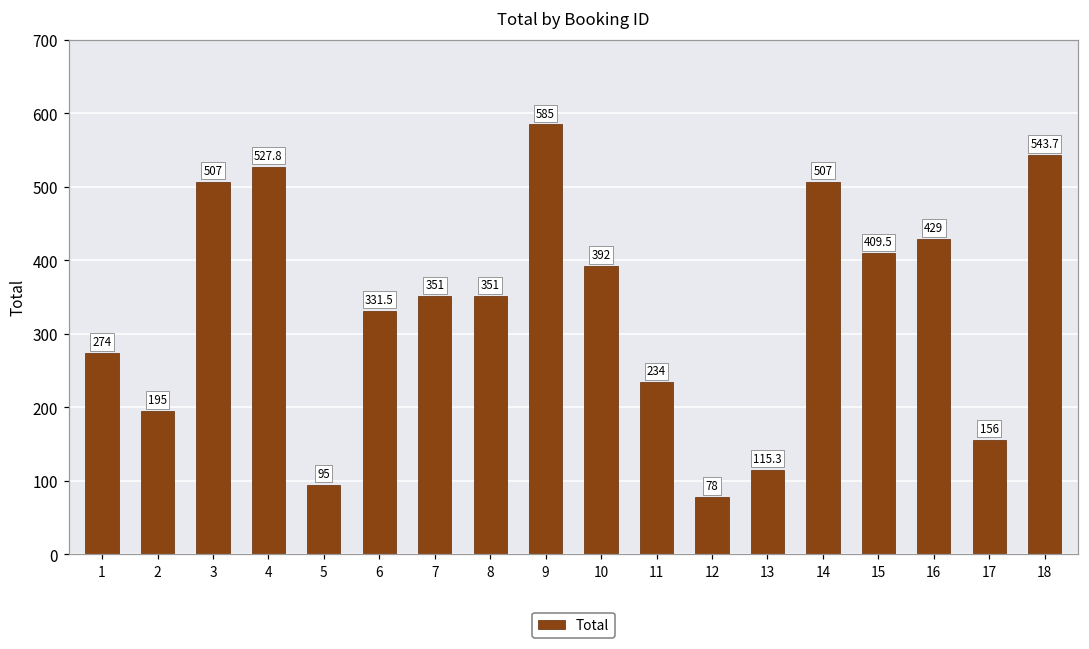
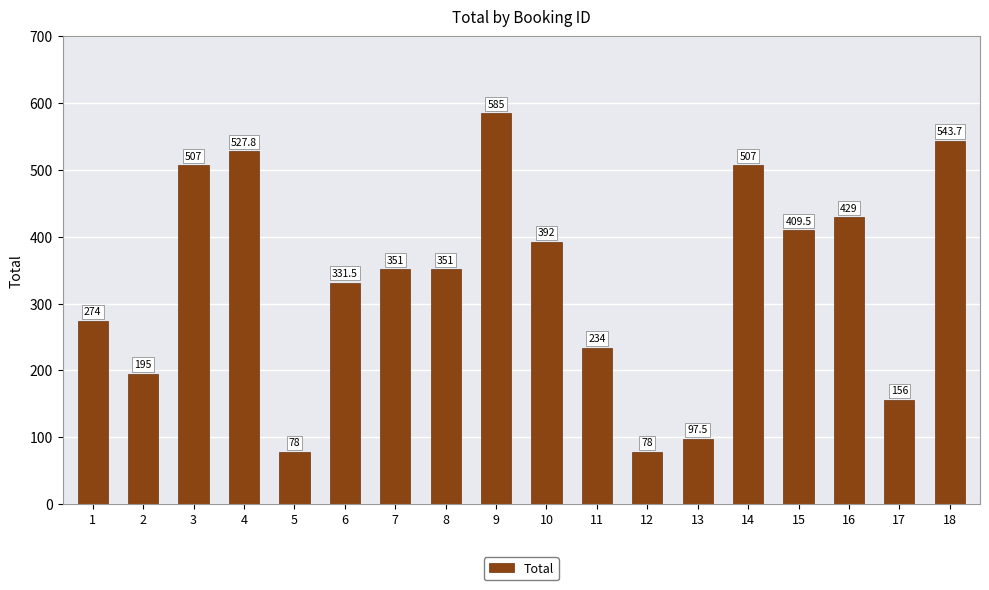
5: 95 -> 78
13: 115.3 -> 97.5
